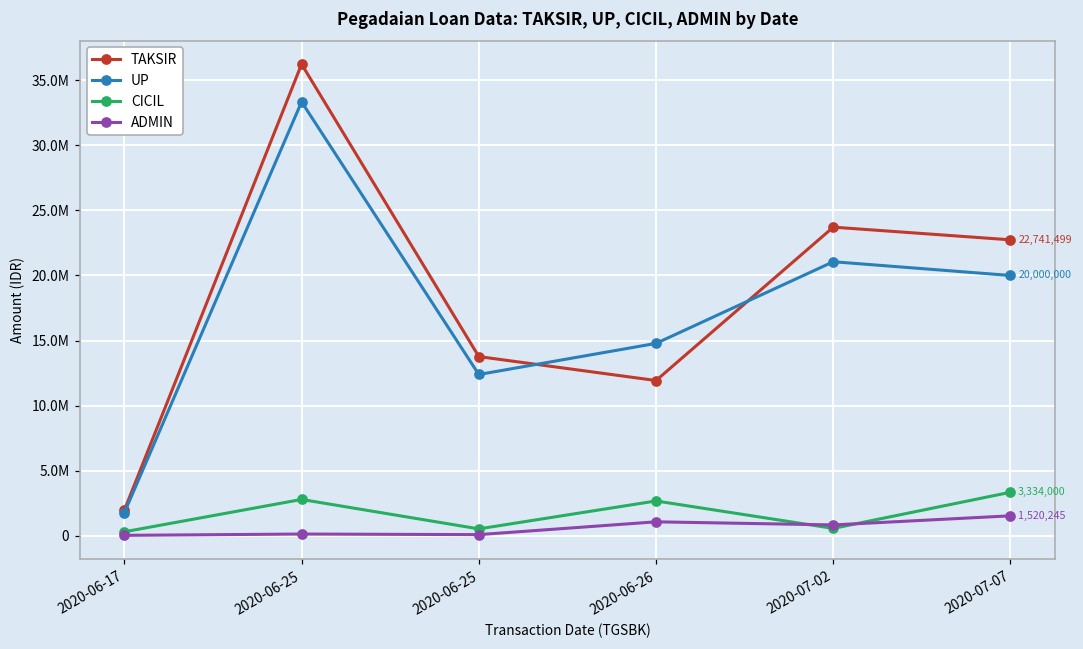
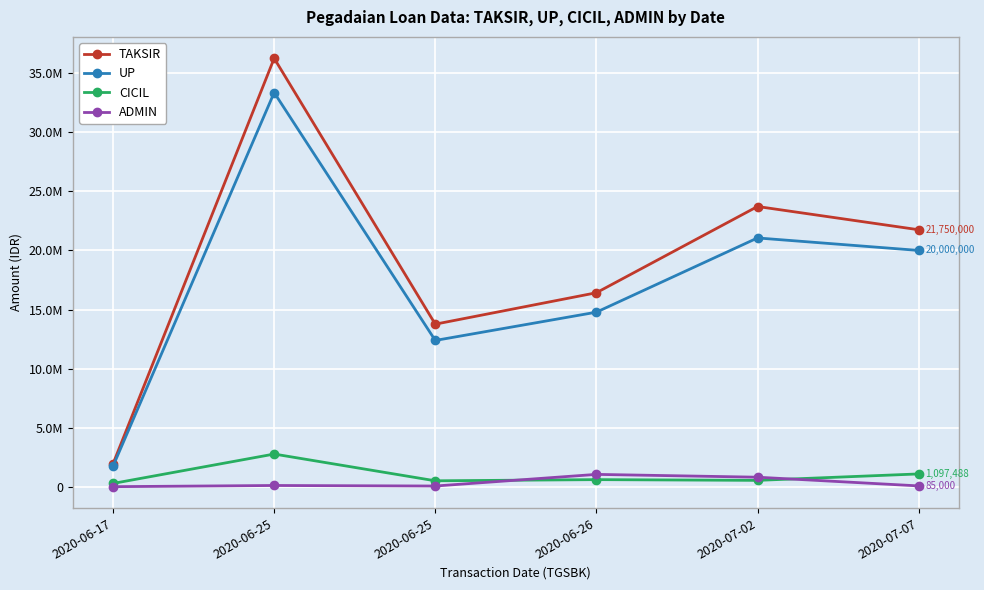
TAKSIR, 2020-06-26: 11900000 -> 16400000
CICIL, 2020-06-26: 2700000 -> 600000
TAKSIR, 2020-07-07: 22,741,499 -> 21,750,000
CICIL, 2020-07-07: 3,334,000 -> 1,097,488
ADMIN, 2020-07-07: 1,520,245 -> 85,000
